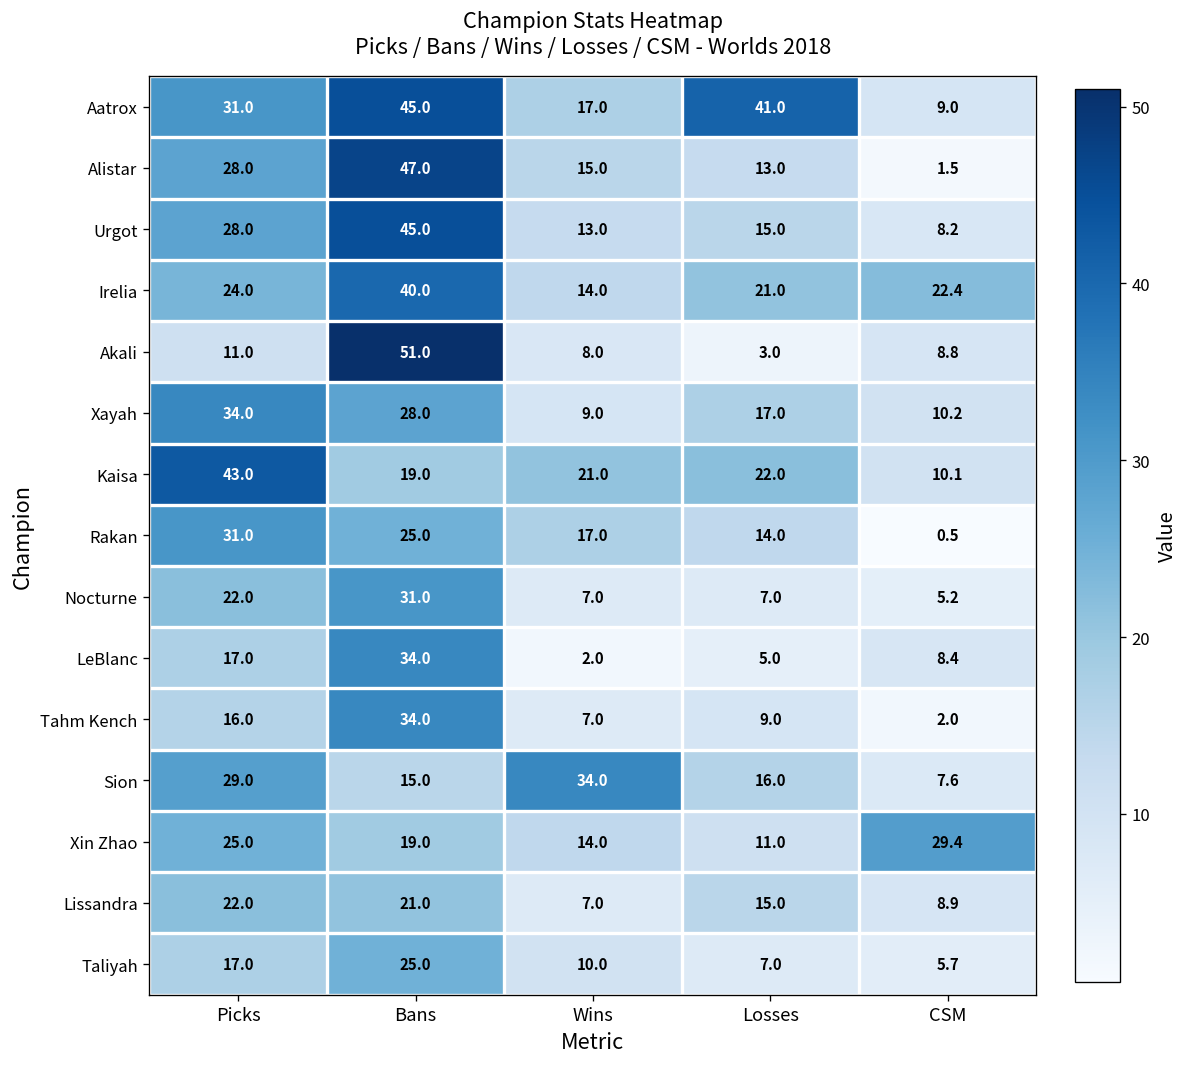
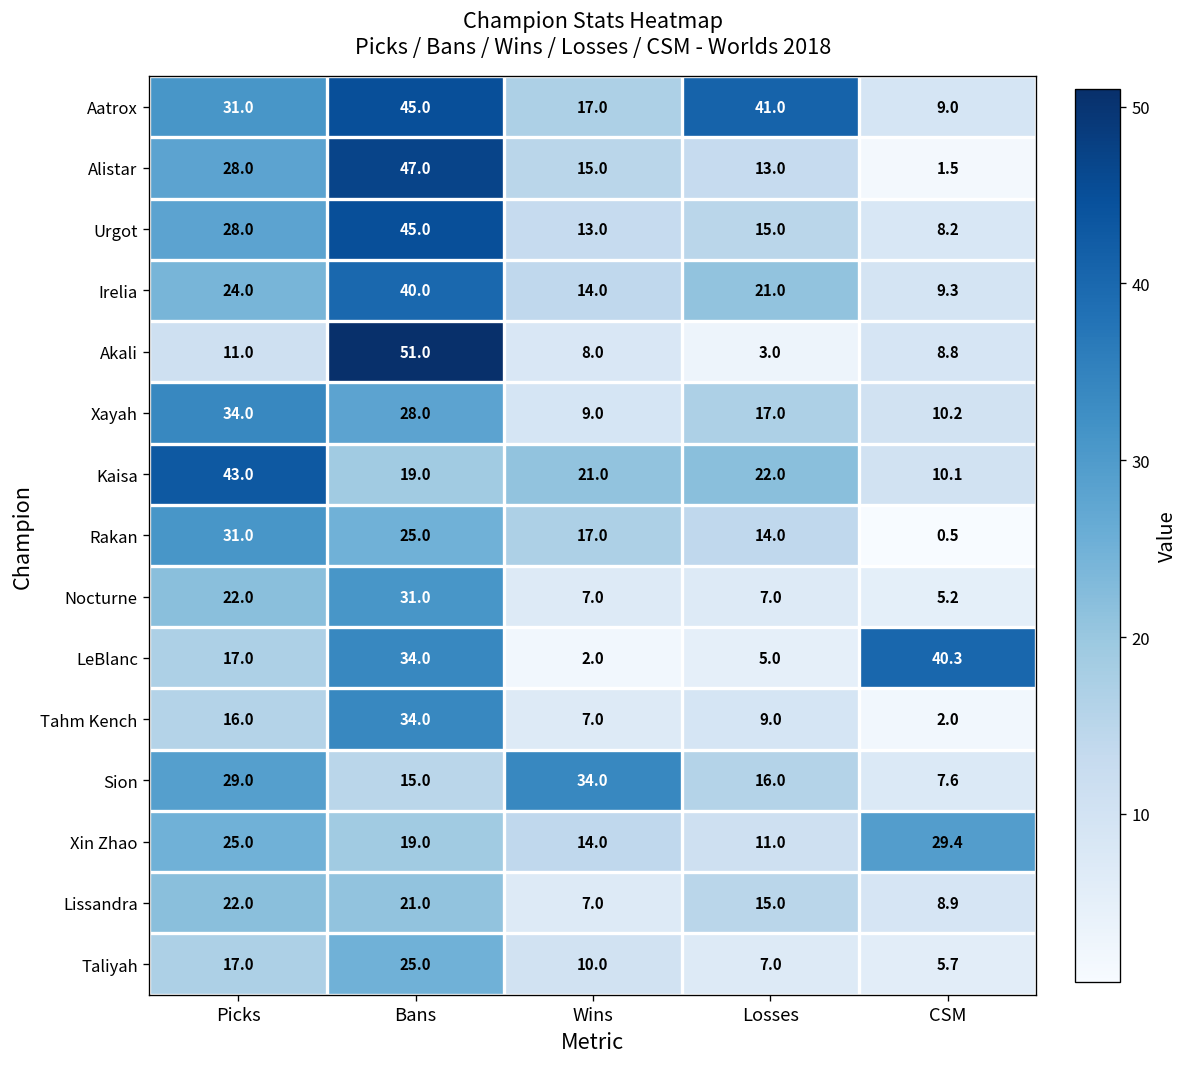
Irelia, CSM: 22.4 -> 9.3
LeBlanc, CSM: 8.4 -> 40.3
